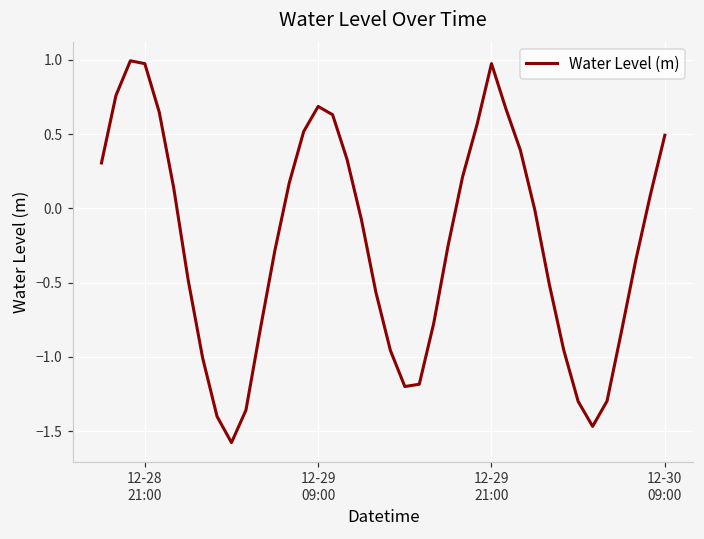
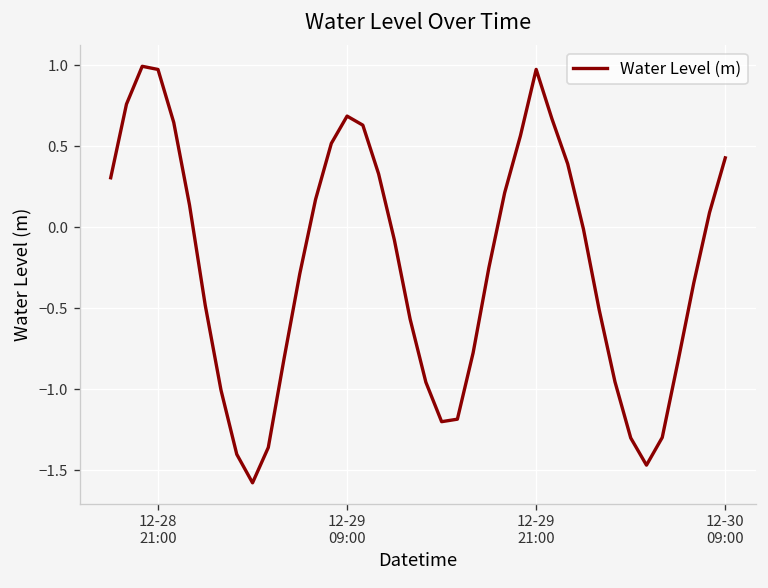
12-30 09:00: 0.49 -> 0.43
